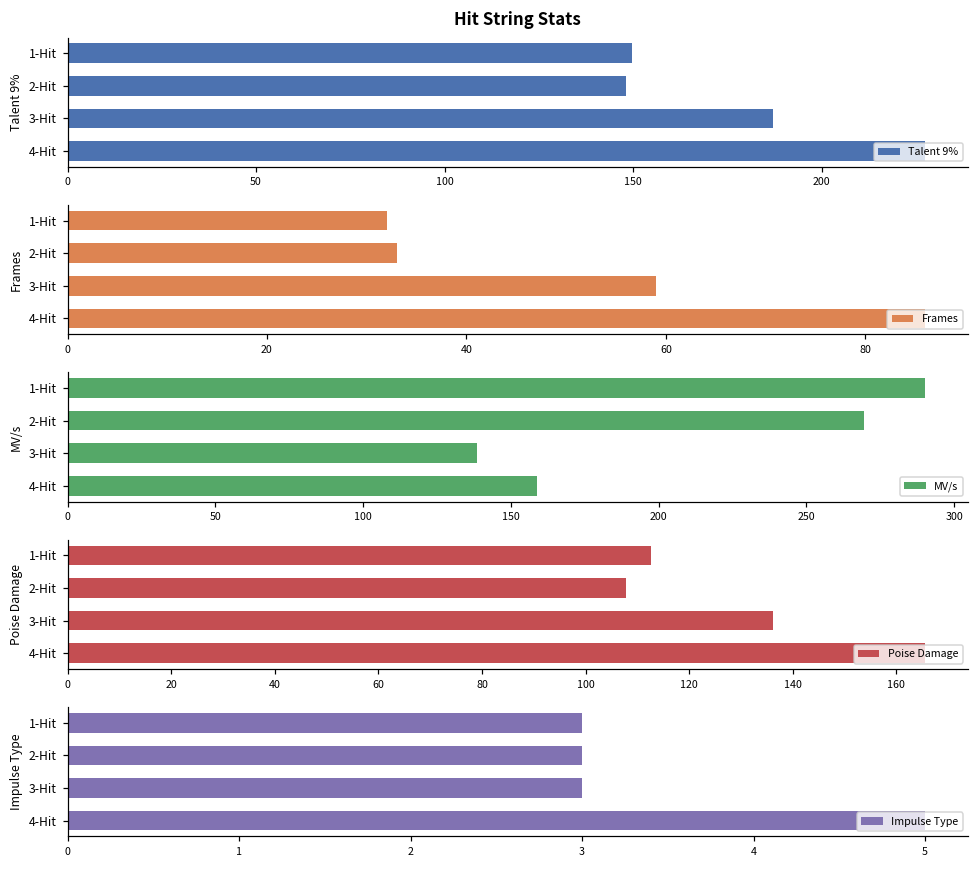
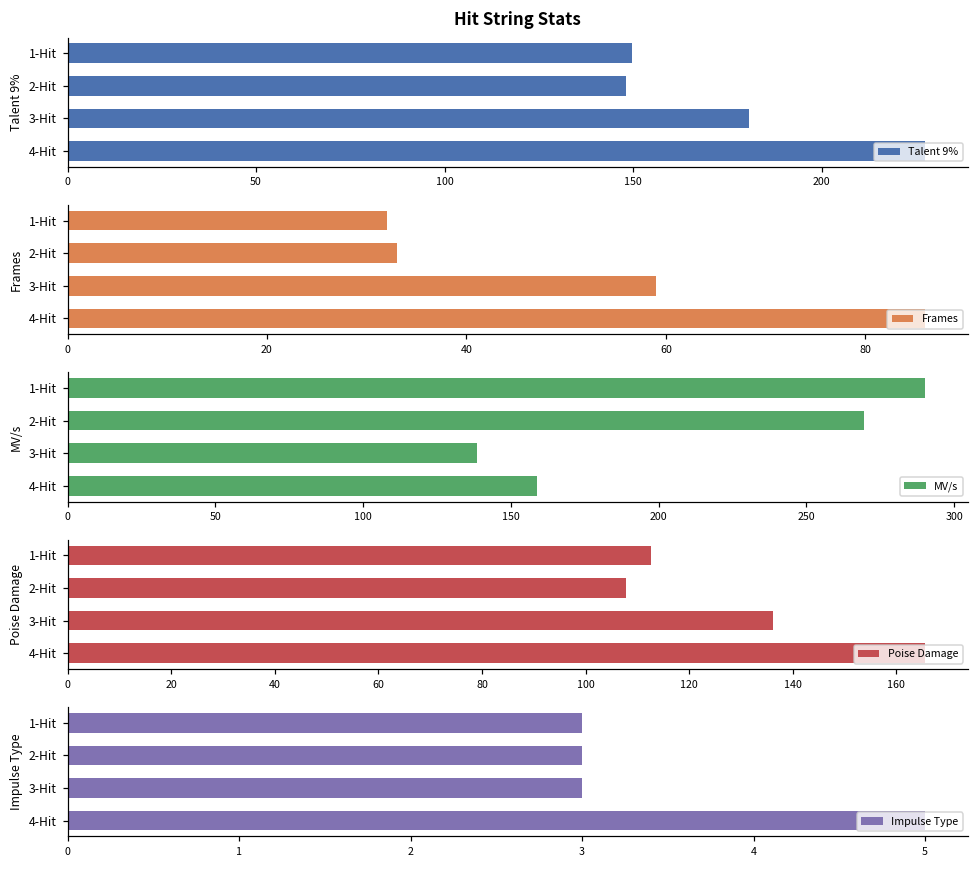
Hit String Stats, 3-Hit: 187 -> 181
